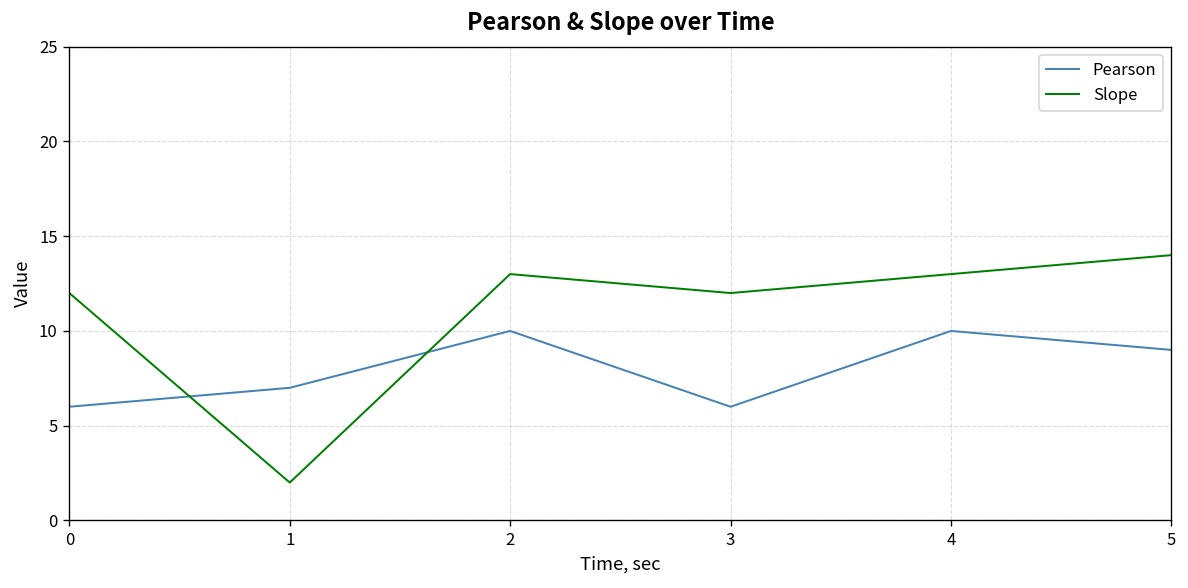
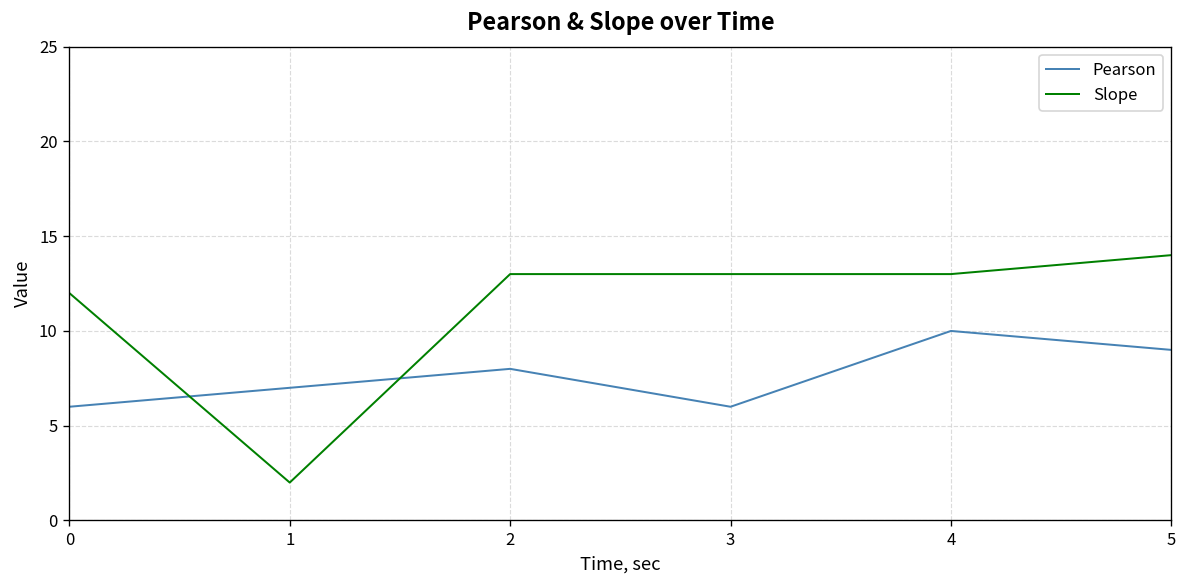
Pearson, 2: 10 -> 8
Slope, 3: 12 -> 13
